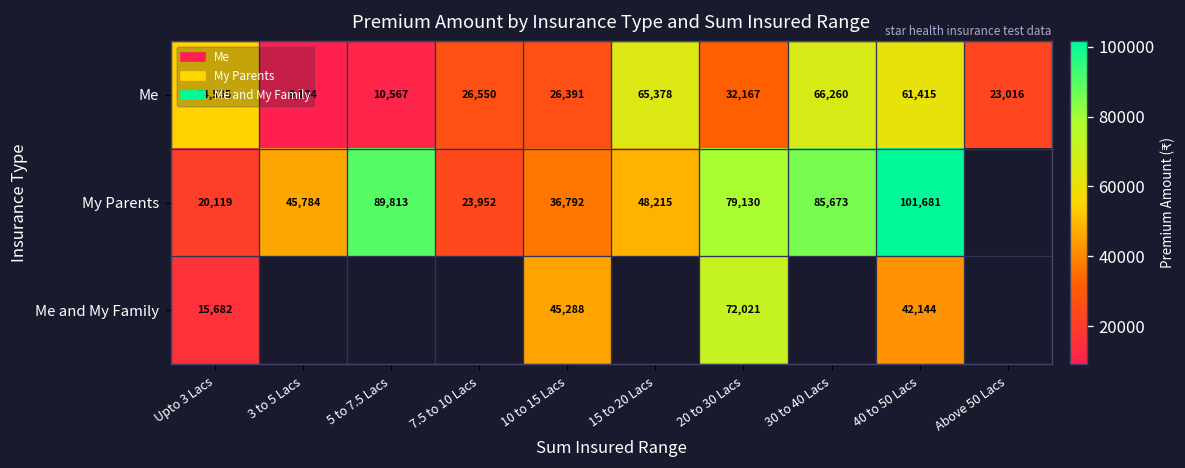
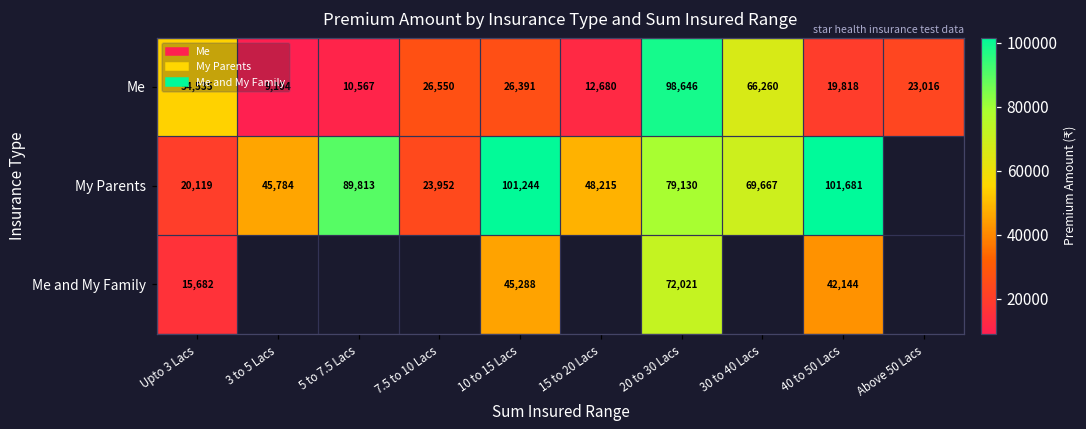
Me, 15 to 20 Lacs: 65,378 -> 12,680
Me, 20 to 30 Lacs: 32,167 -> 98,646
Me, 40 to 50 Lacs: 61,415 -> 19,818
My Parents, 10 to 15 Lacs: 36,792 -> 101,244
My Parents, 30 to 40 Lacs: 85,673 -> 69,667
